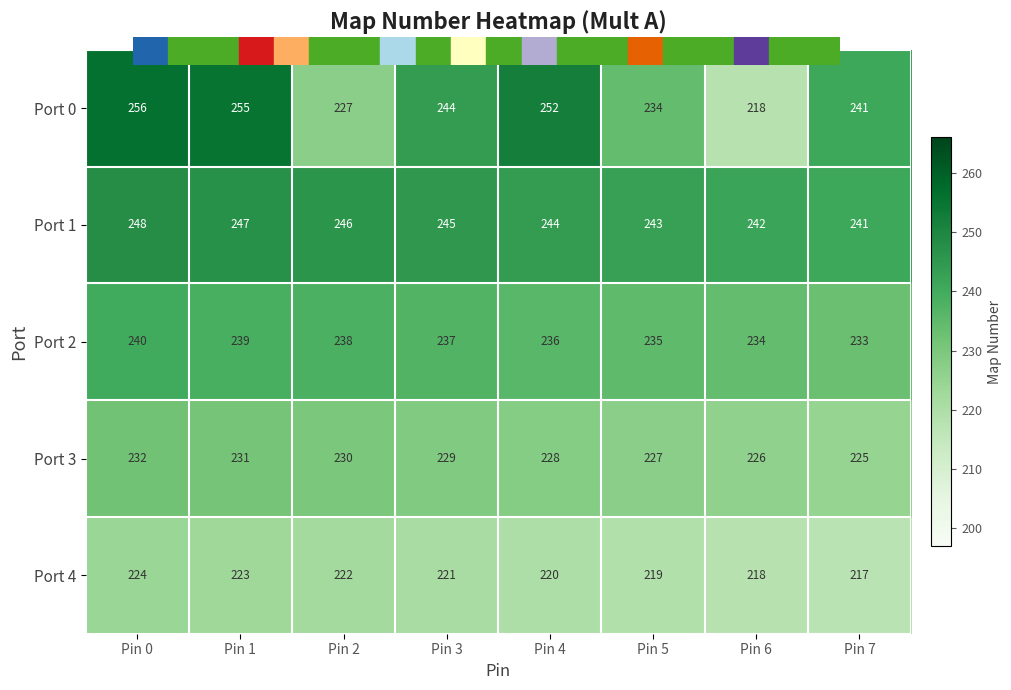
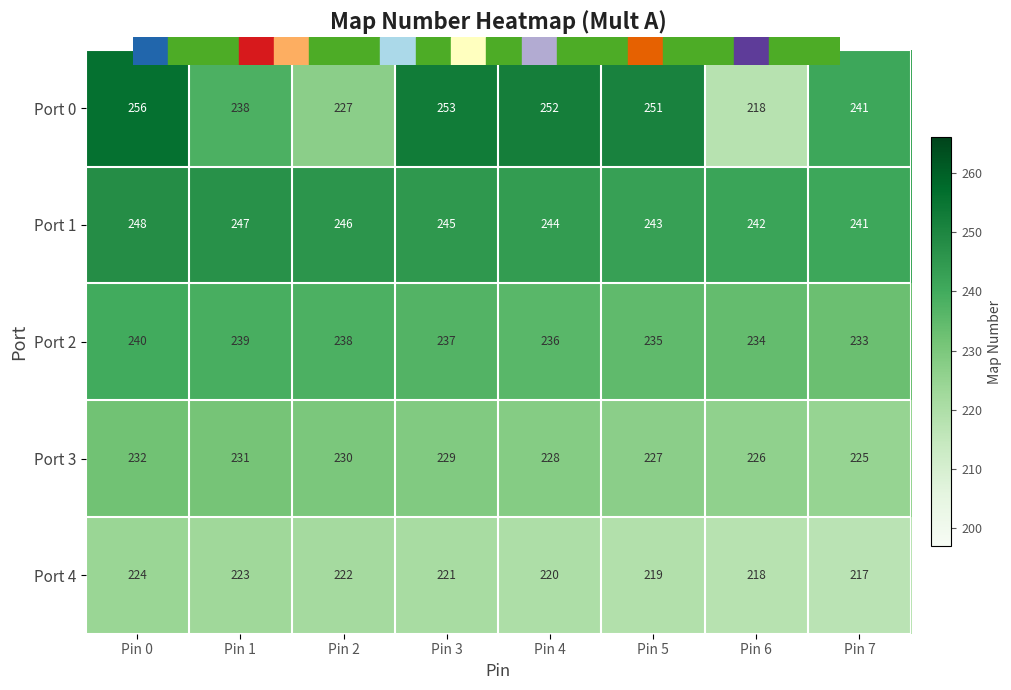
Port 0, Pin 1: 255 -> 238
Port 0, Pin 3: 244 -> 253
Port 0, Pin 5: 234 -> 251
